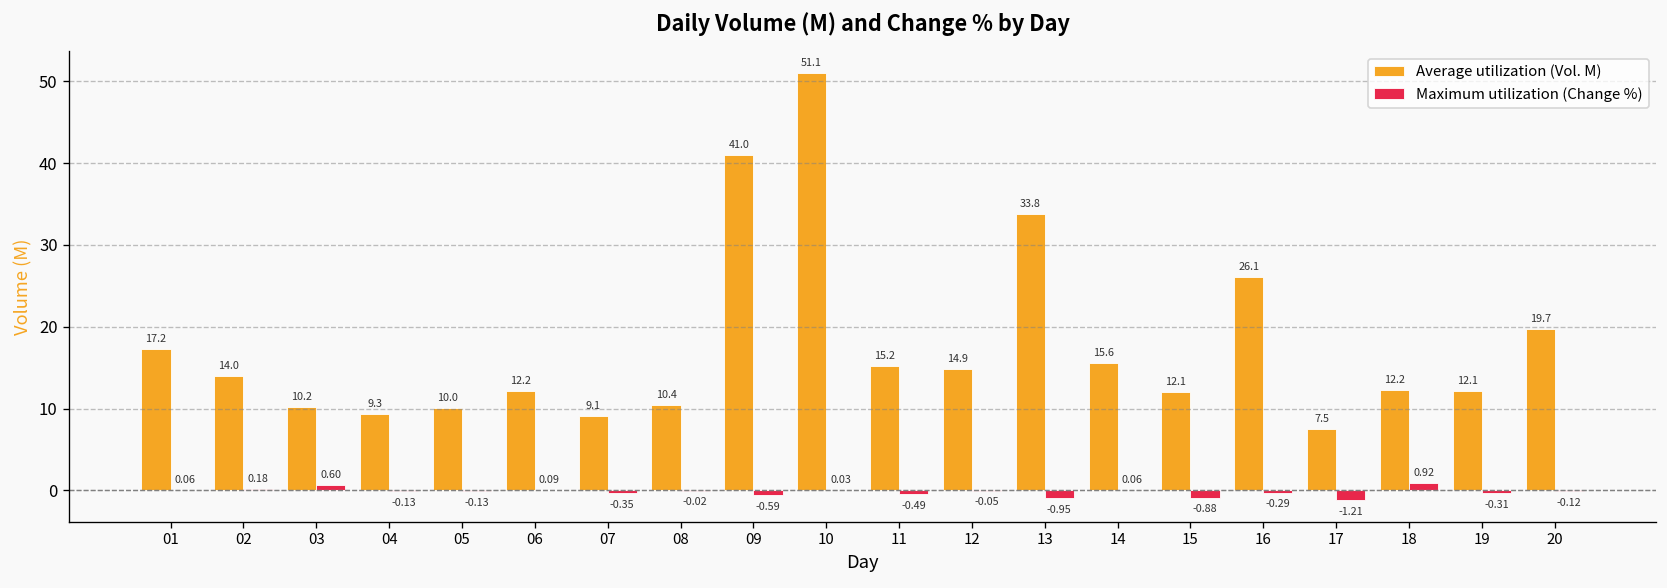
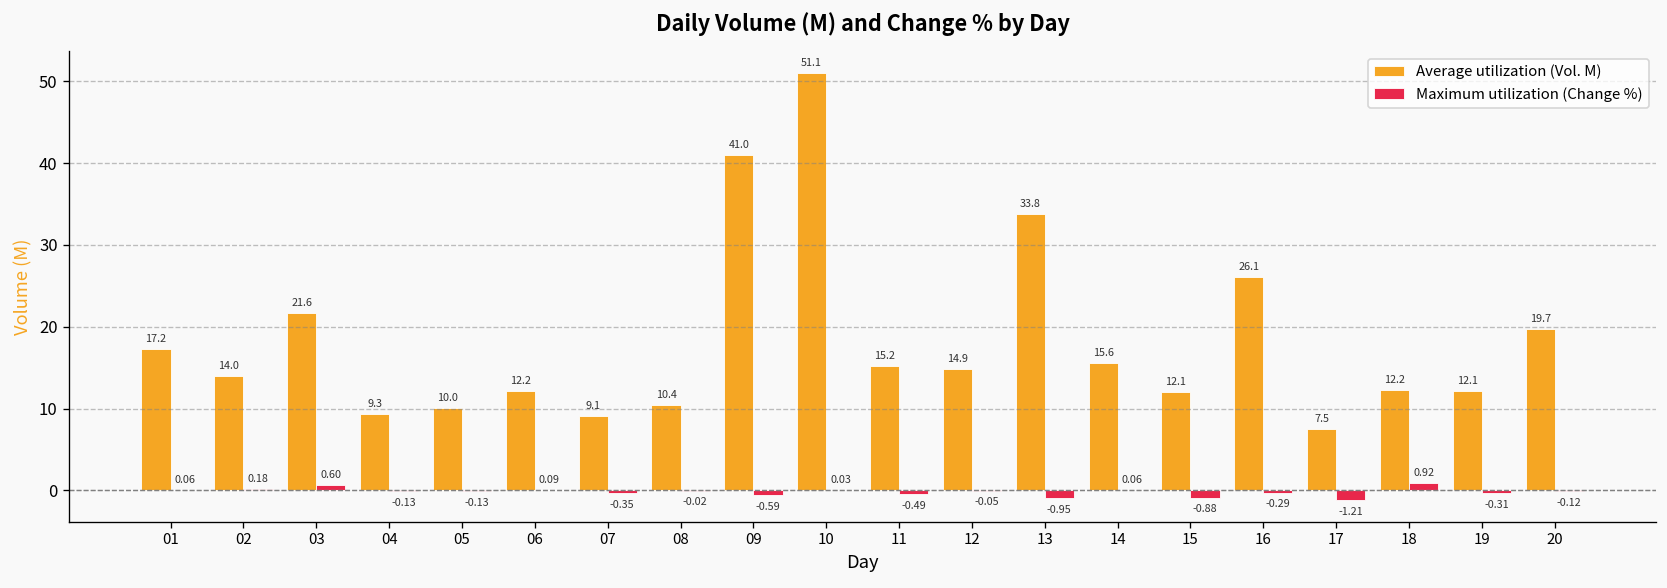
Average utilization (Vol. M), 03: 10.2 -> 21.6
